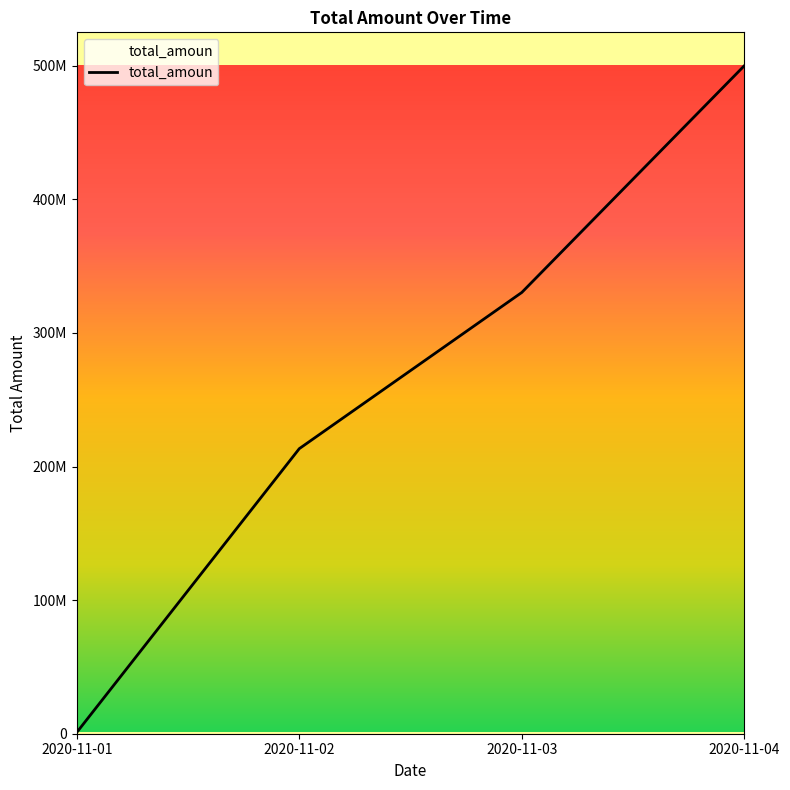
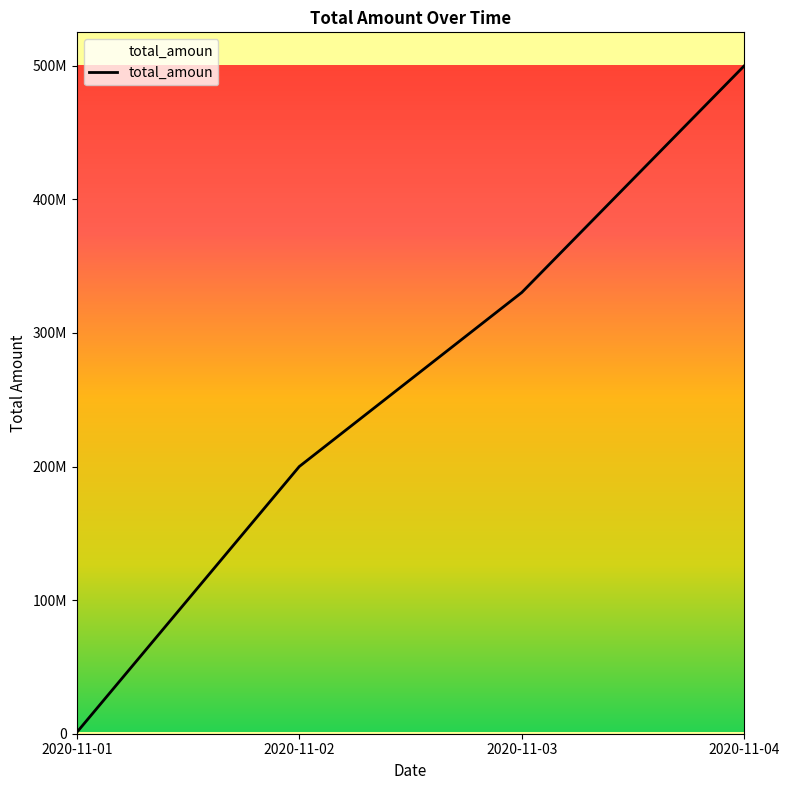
2020-11-02: 213000000 -> 200000000
